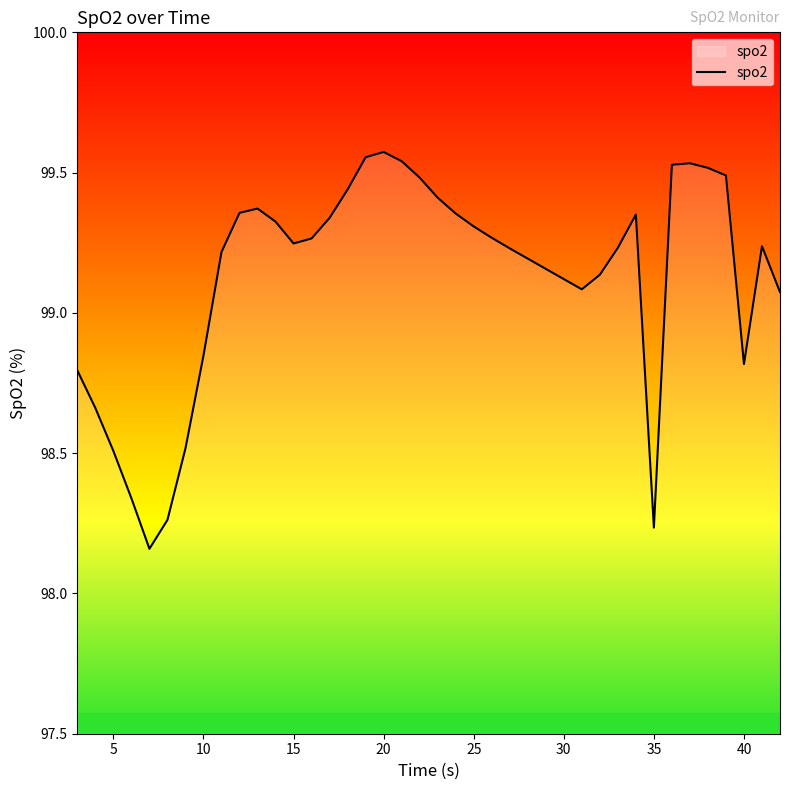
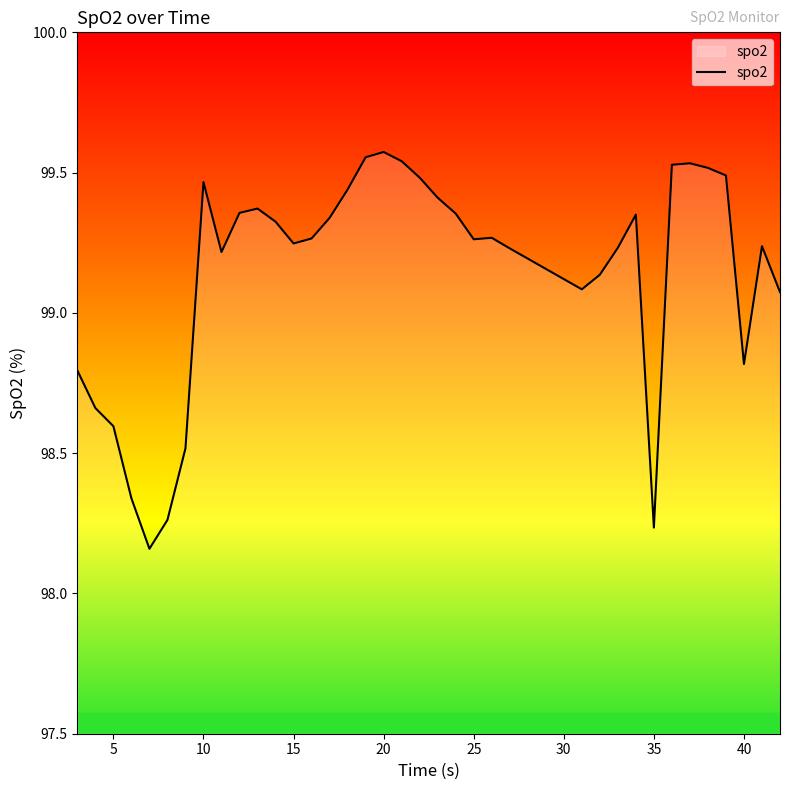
5: 98.51 -> 98.60
10: 98.85 -> 99.47
25: 99.31 -> 99.26
